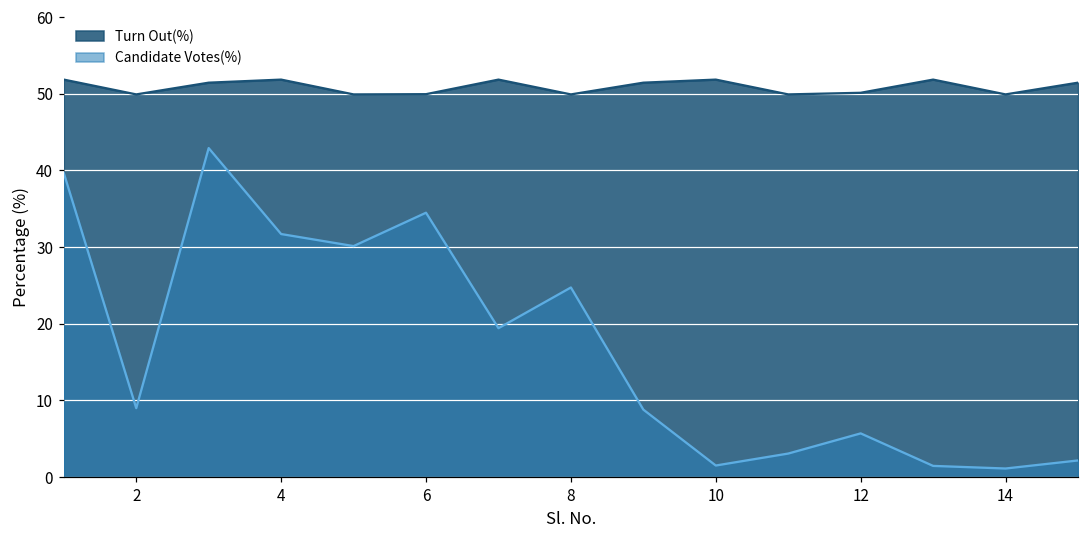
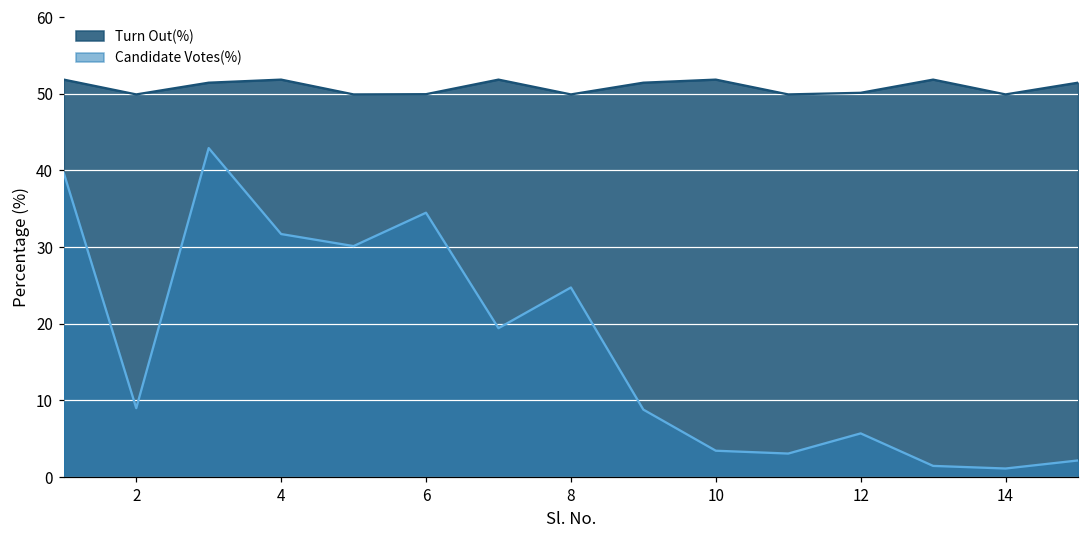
Candidate Votes(%), 10: 2 -> 3
